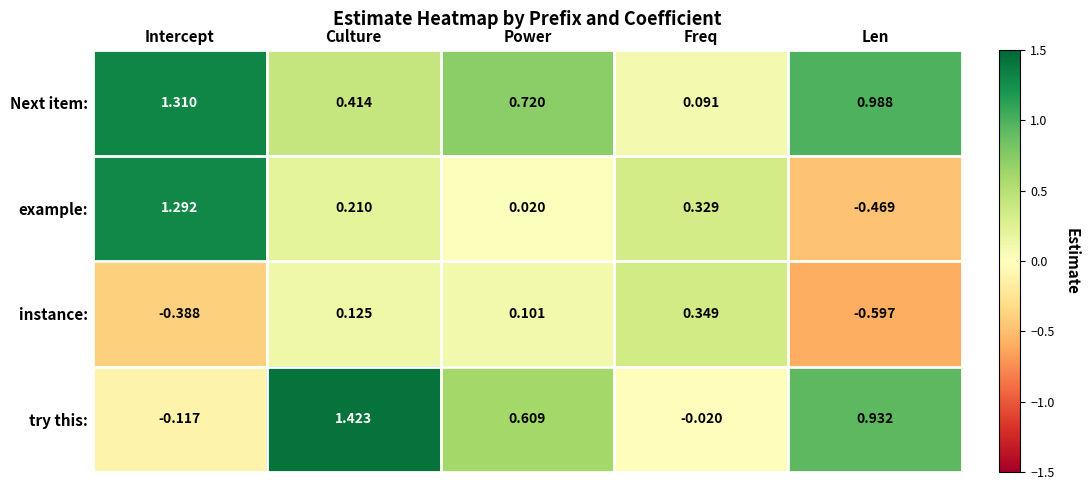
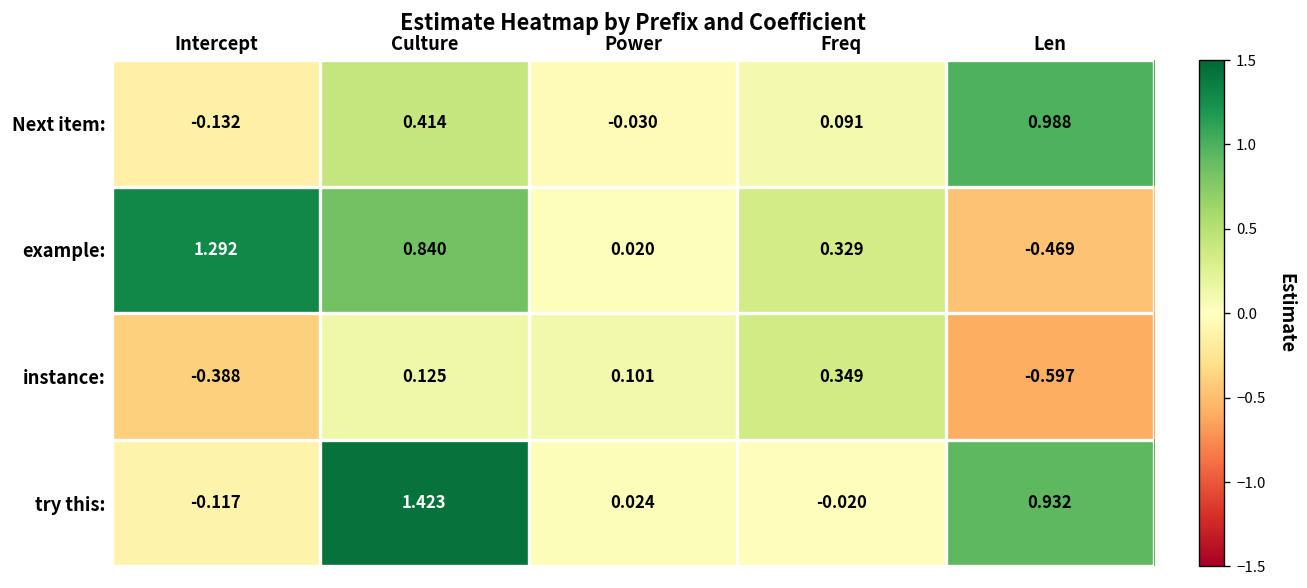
Next item:, Intercept: 1.310 -> -0.132
Next item:, Power: 0.720 -> -0.030
example:, Culture: 0.210 -> 0.840
try this:, Power: 0.609 -> 0.024
